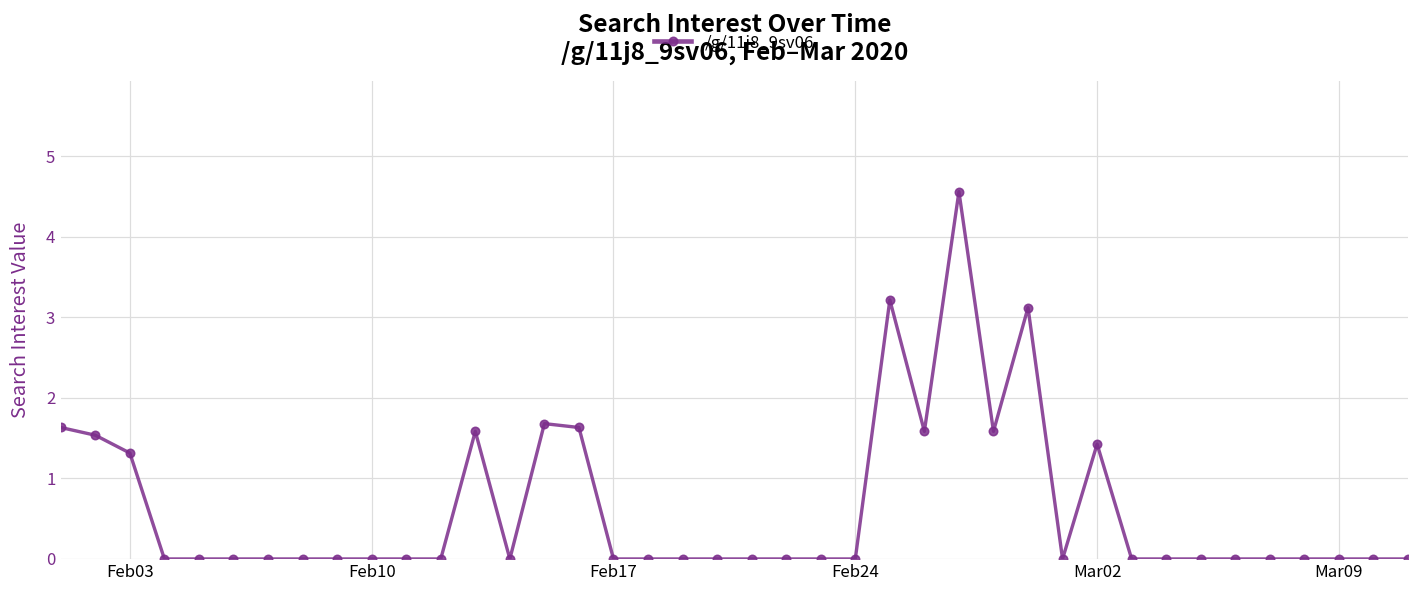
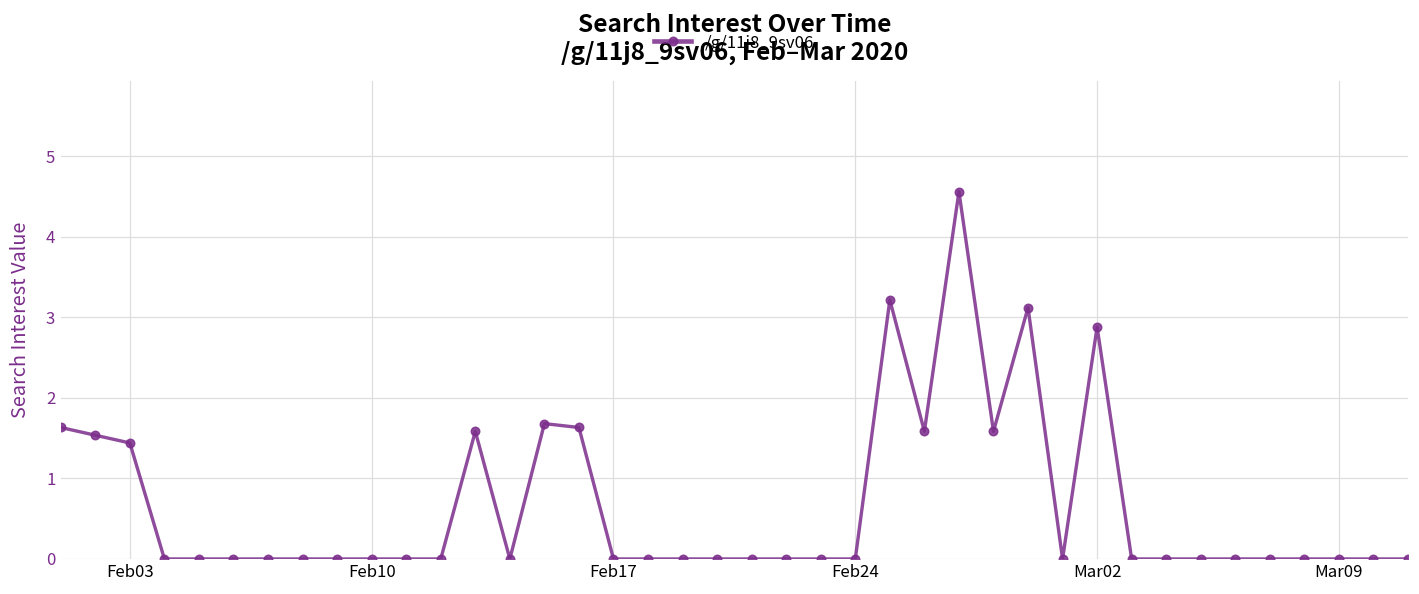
Feb03: 1.3 -> 1.4
Mar02: 1.4 -> 2.9
